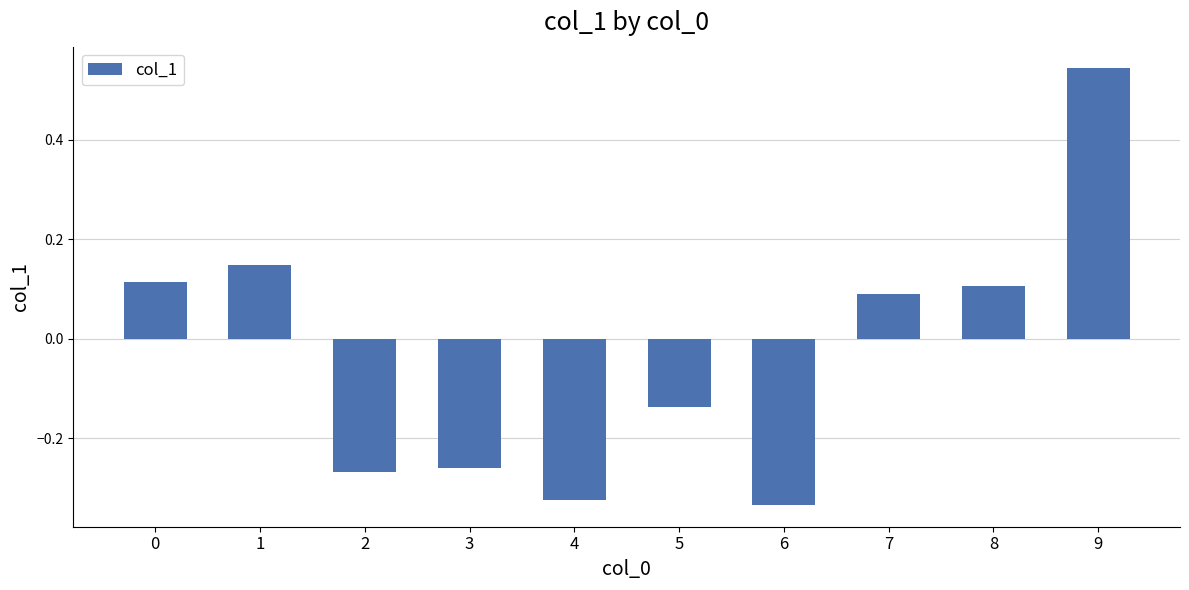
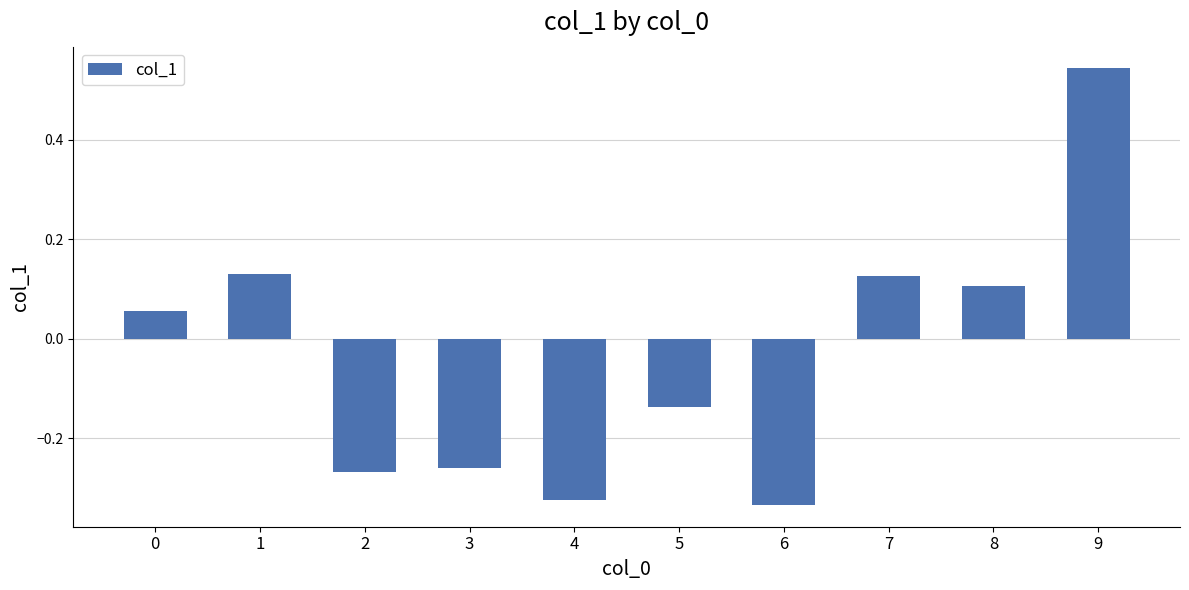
0: 0.11 -> 0.06
1: 0.15 -> 0.13
7: 0.09 -> 0.13
